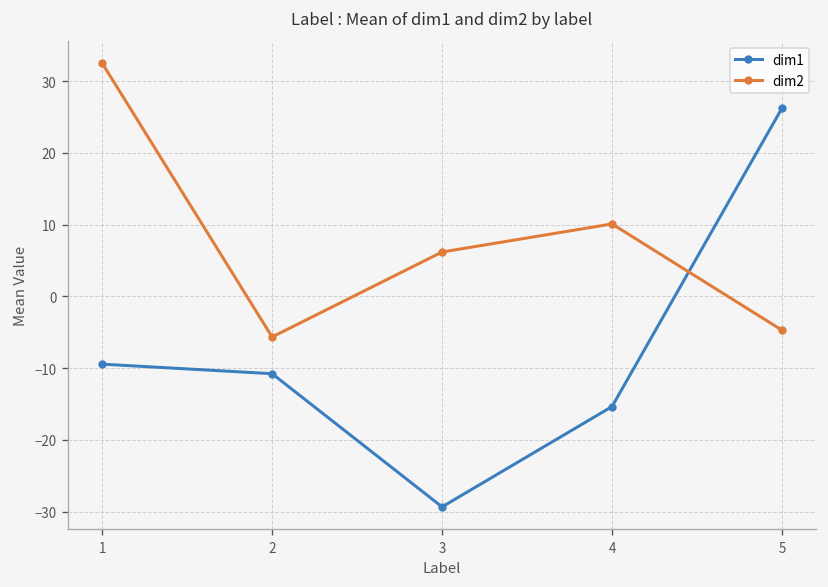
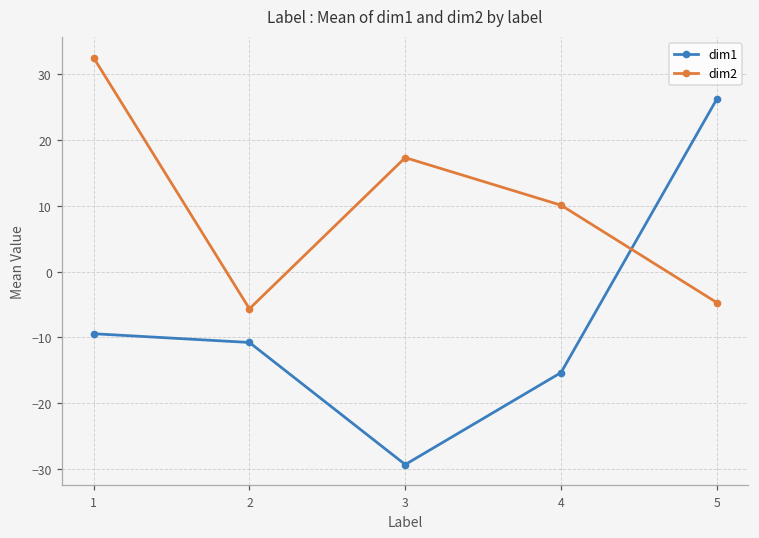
dim2, 3: 6 -> 17
